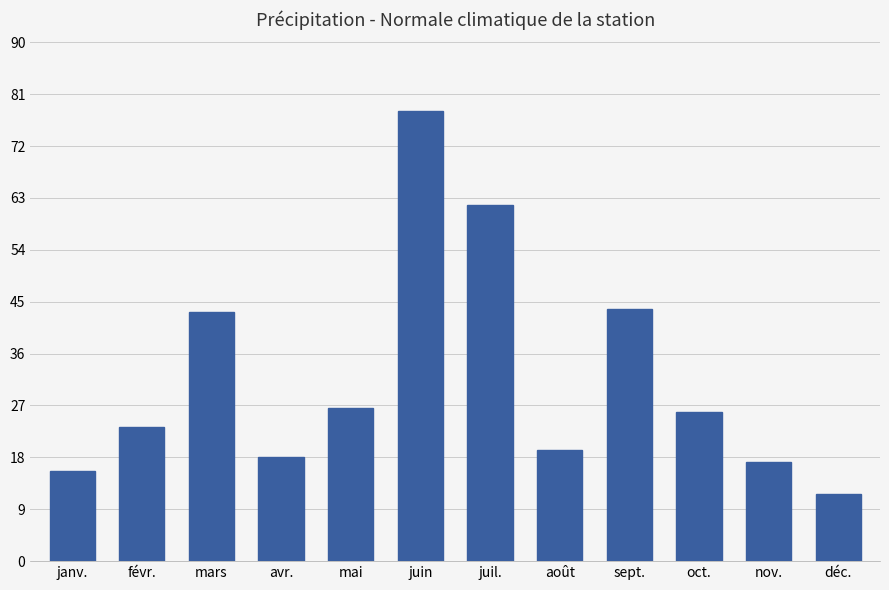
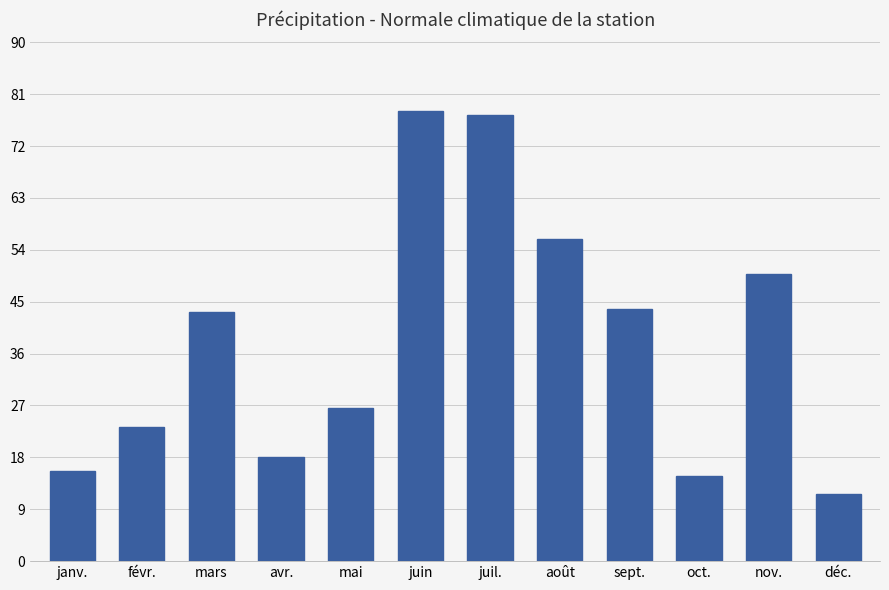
juil.: 62 -> 77
août: 19 -> 56
oct.: 26 -> 15
nov.: 17 -> 50
